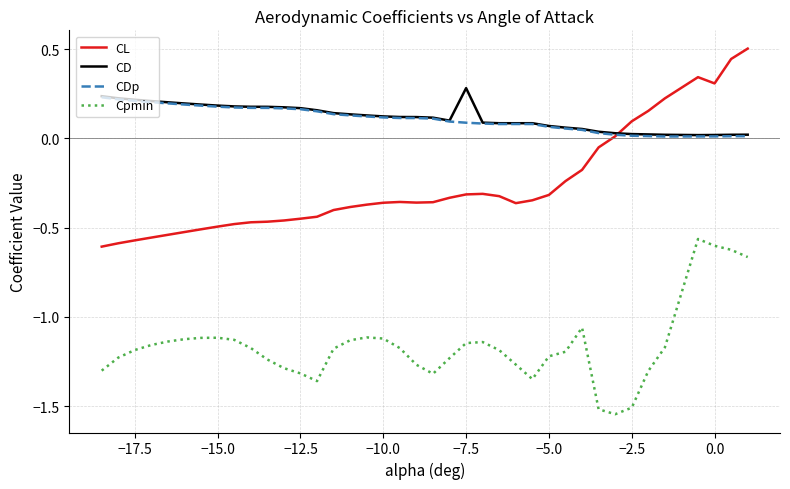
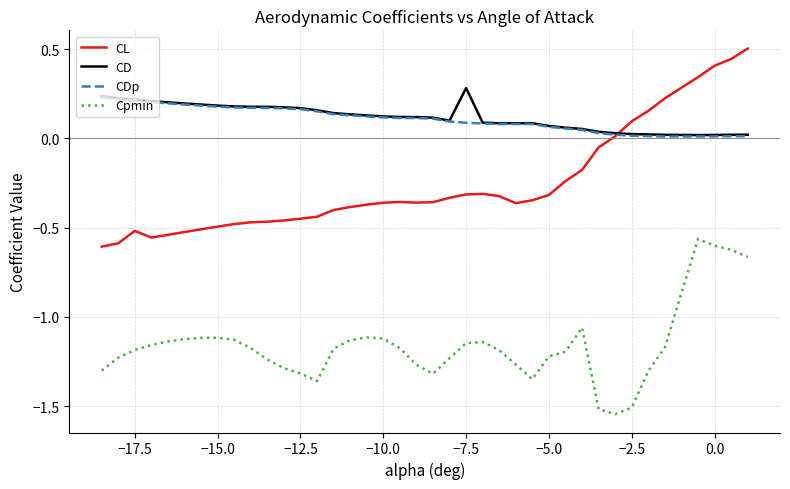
CL, −17.5: -0.57 -> -0.52
CL, 0.0: 0.31 -> 0.41
